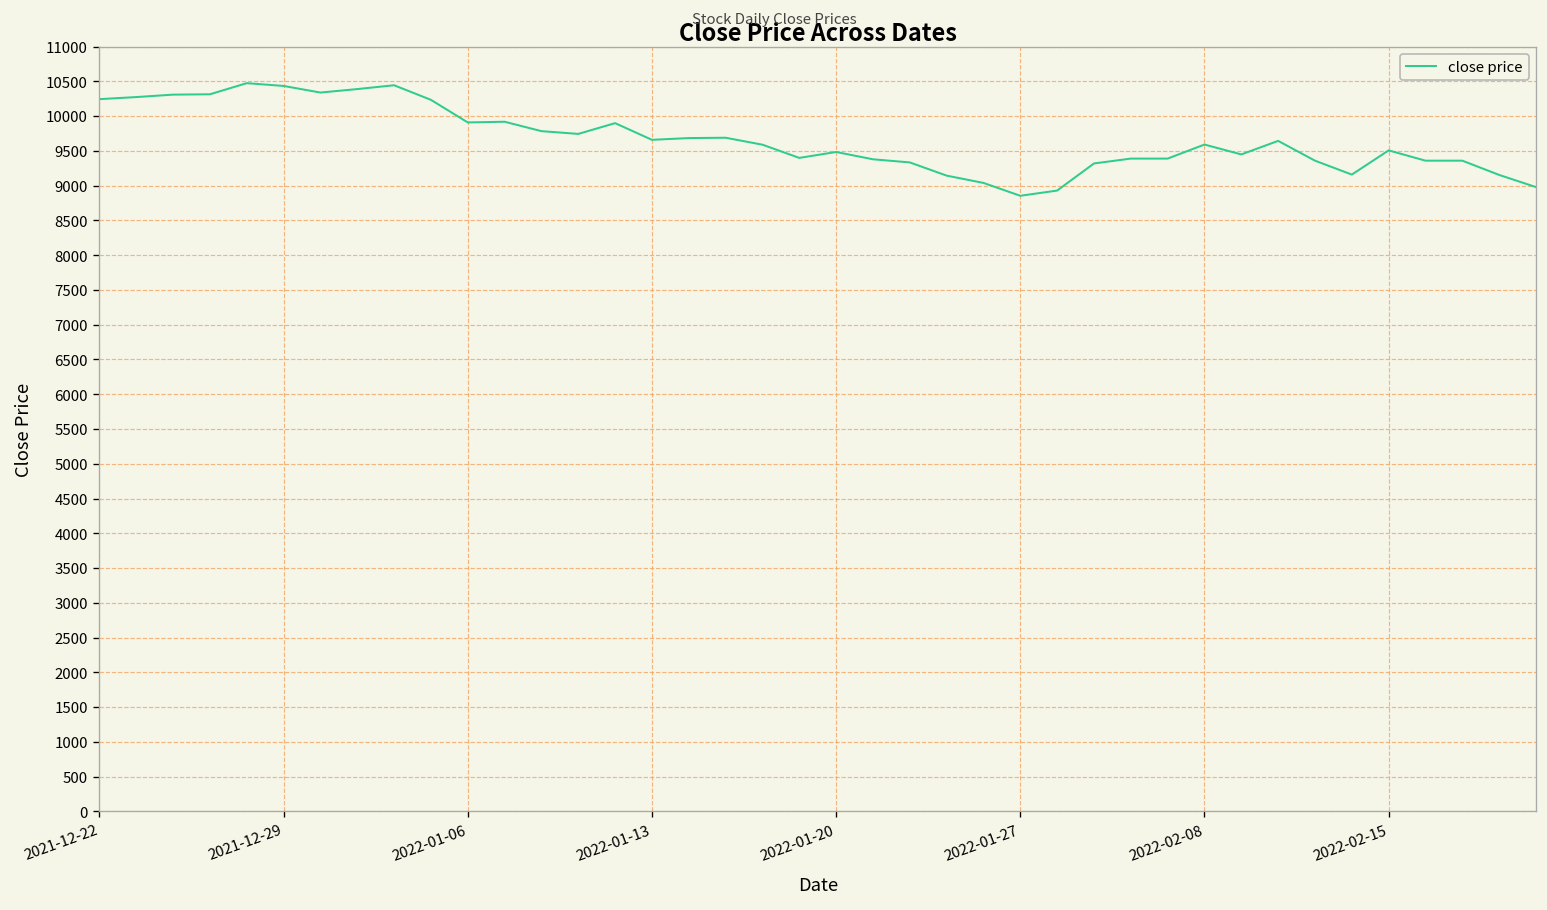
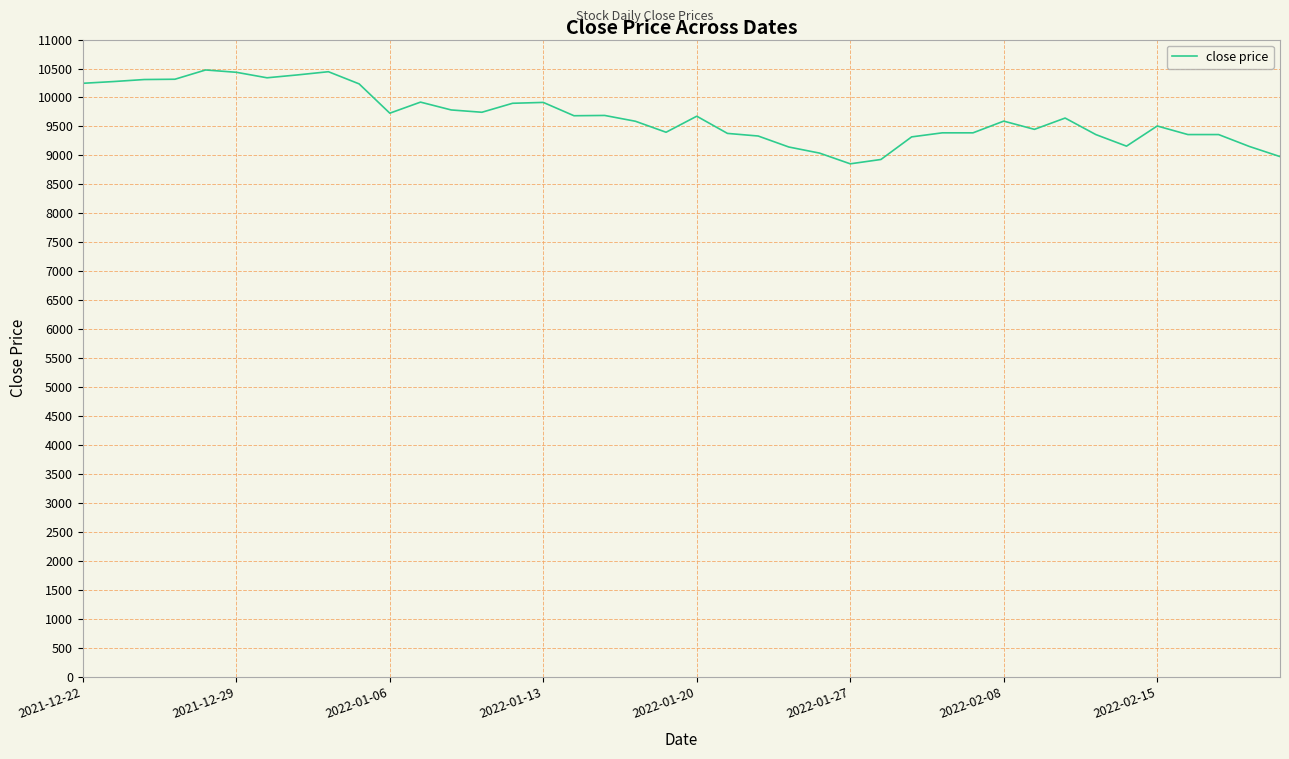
2022-01-06: 9900 -> 9700
2022-01-13: 9700 -> 9900
2022-01-20: 9500 -> 9700
